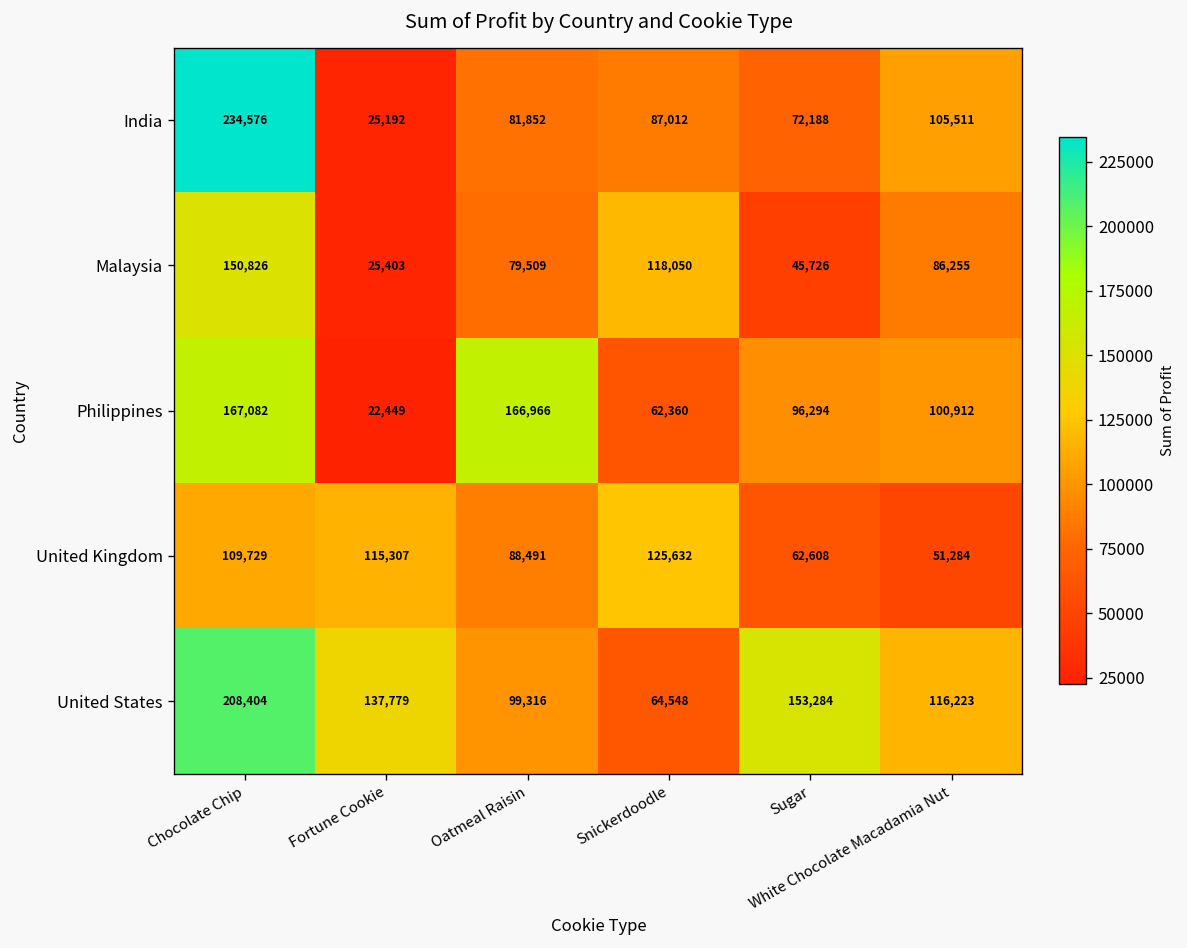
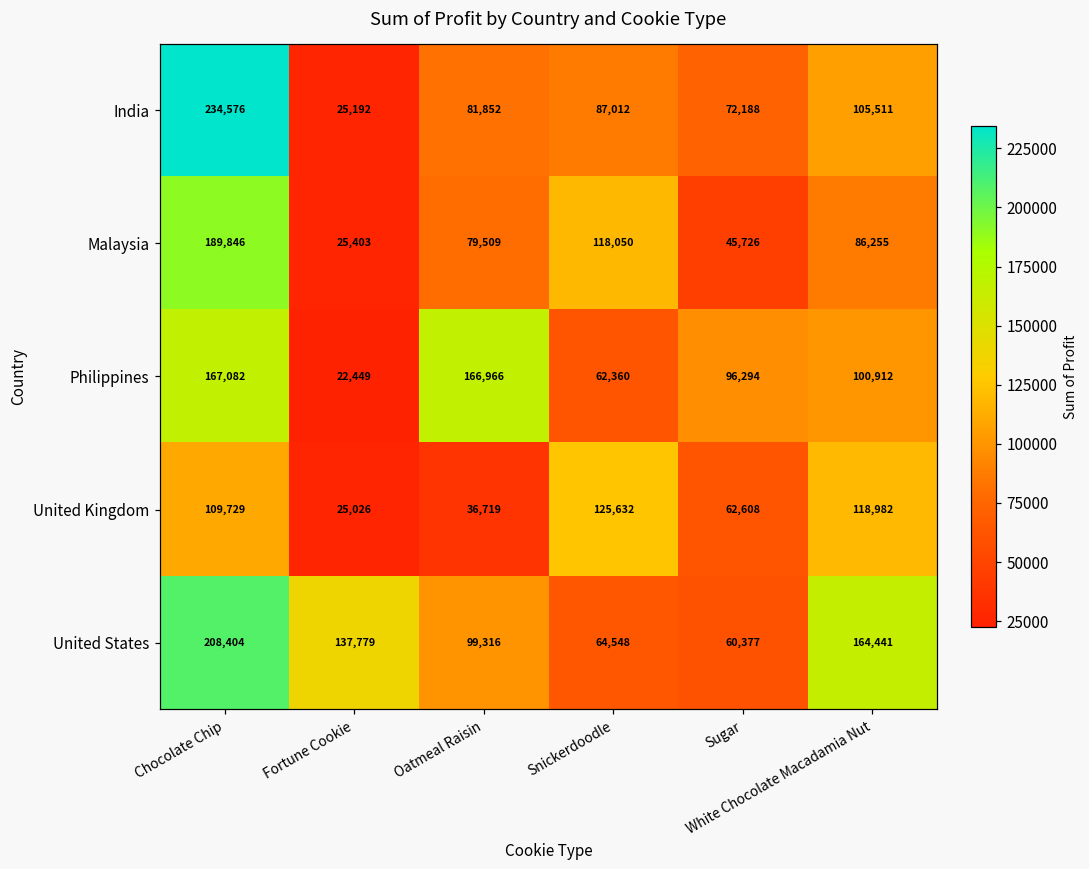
Malaysia, Chocolate Chip: 150,826 -> 189,846
United Kingdom, Fortune Cookie: 115,307 -> 25,026
United Kingdom, Oatmeal Raisin: 88,491 -> 36,719
United Kingdom, White Chocolate Macadamia Nut: 51,284 -> 118,982
United States, Sugar: 153,284 -> 60,377
United States, White Chocolate Macadamia Nut: 116,223 -> 164,441
